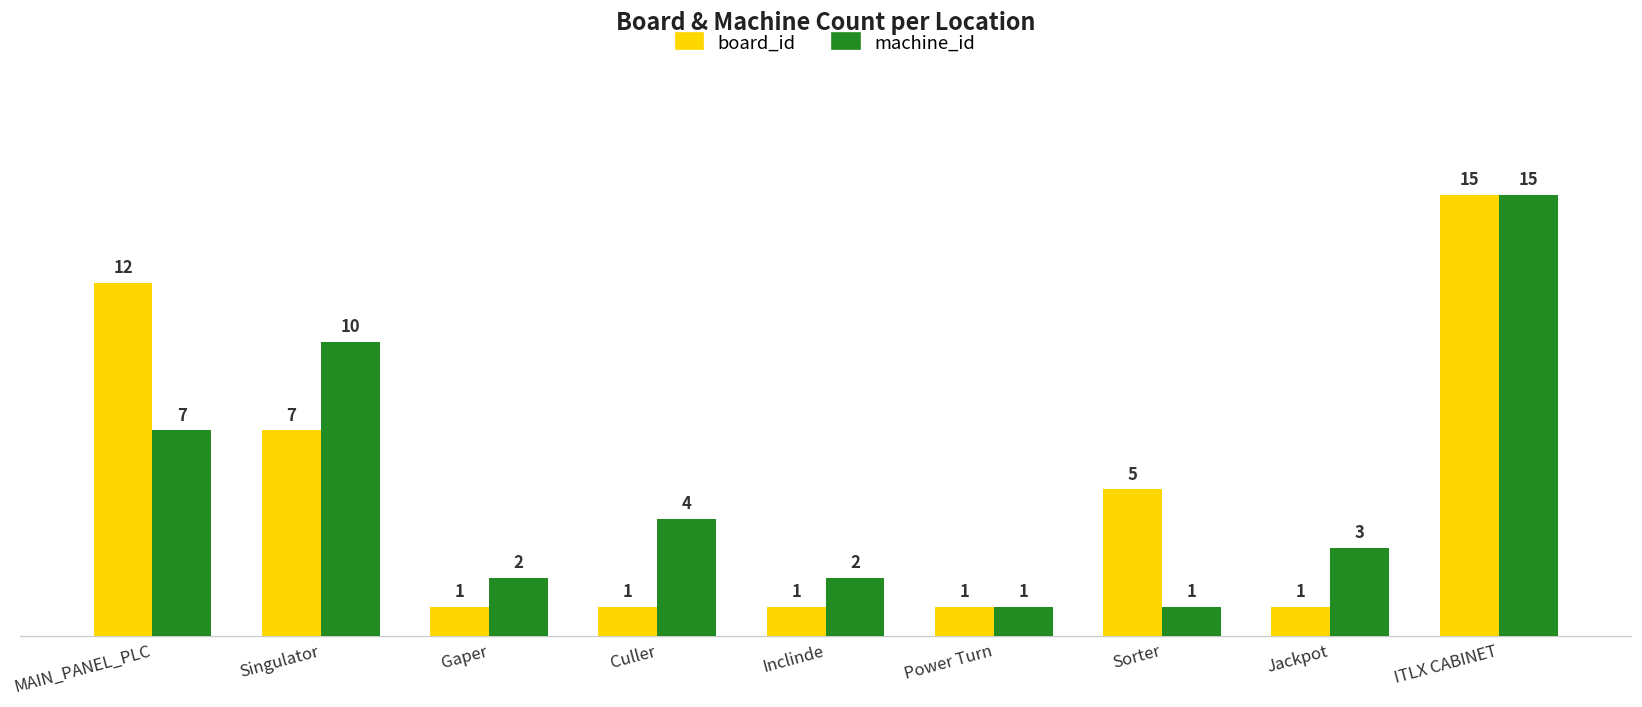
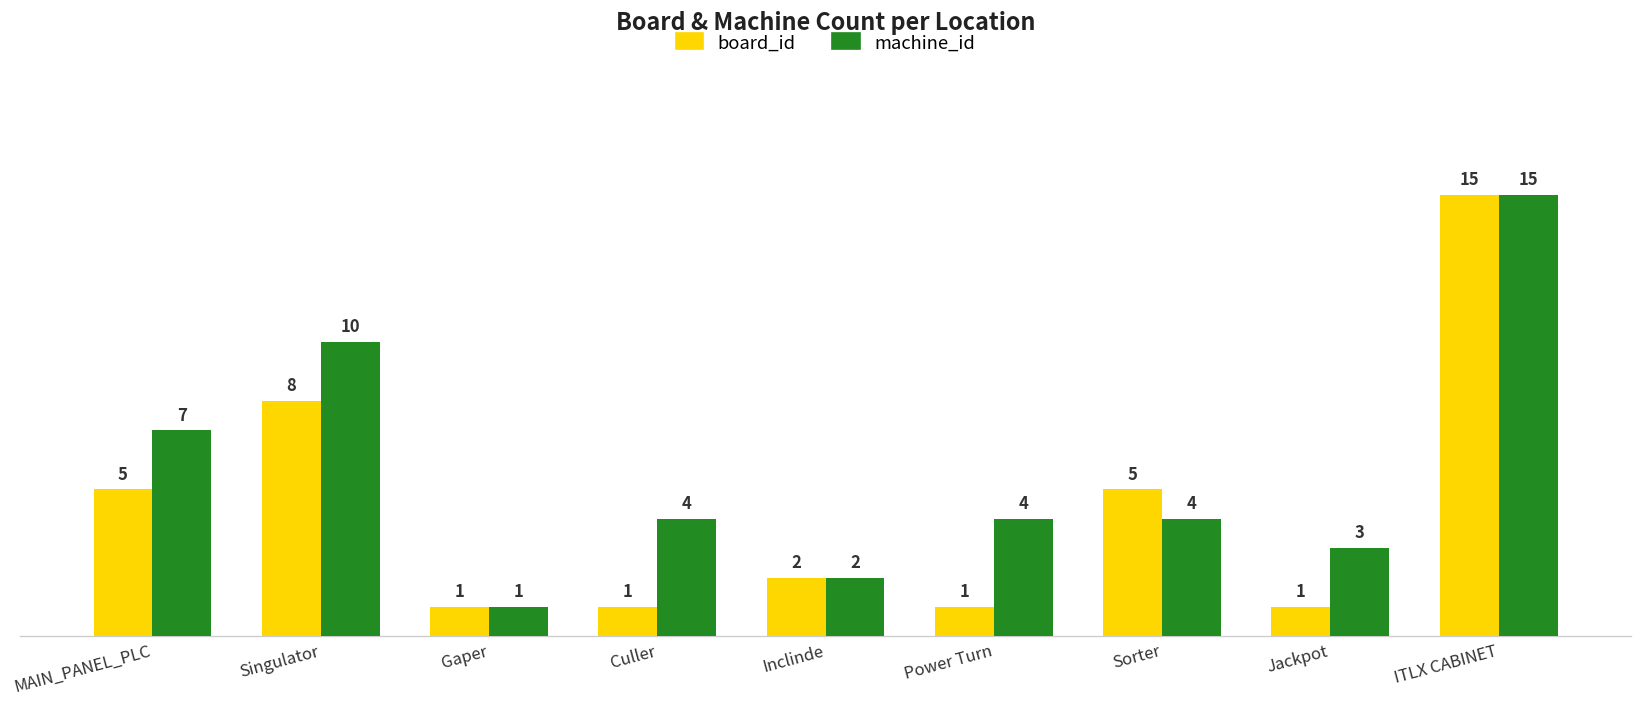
board_id, MAIN_PANEL_PLC: 12 -> 5
board_id, Singulator: 7 -> 8
machine_id, Gaper: 2 -> 1
board_id, Inclinde: 1 -> 2
machine_id, Power Turn: 1 -> 4
machine_id, Sorter: 1 -> 4
